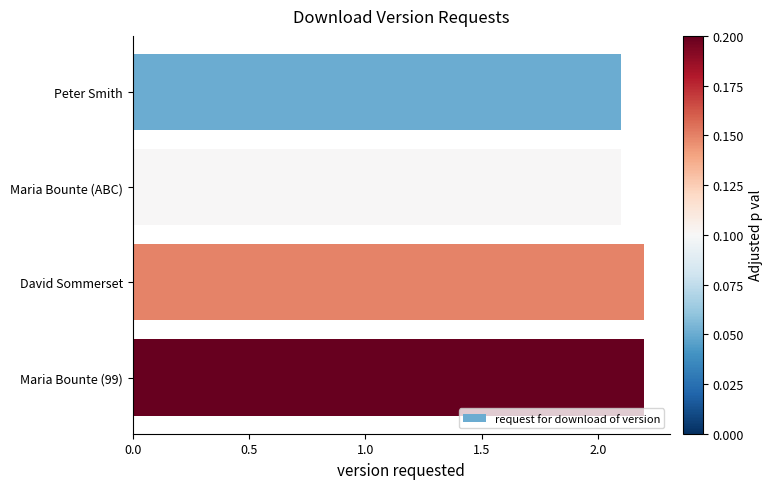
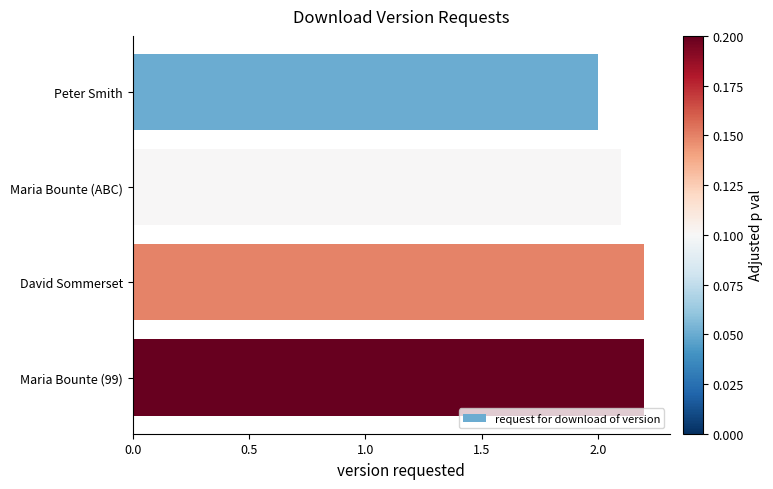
Peter Smith: 2.1 -> 2.0
